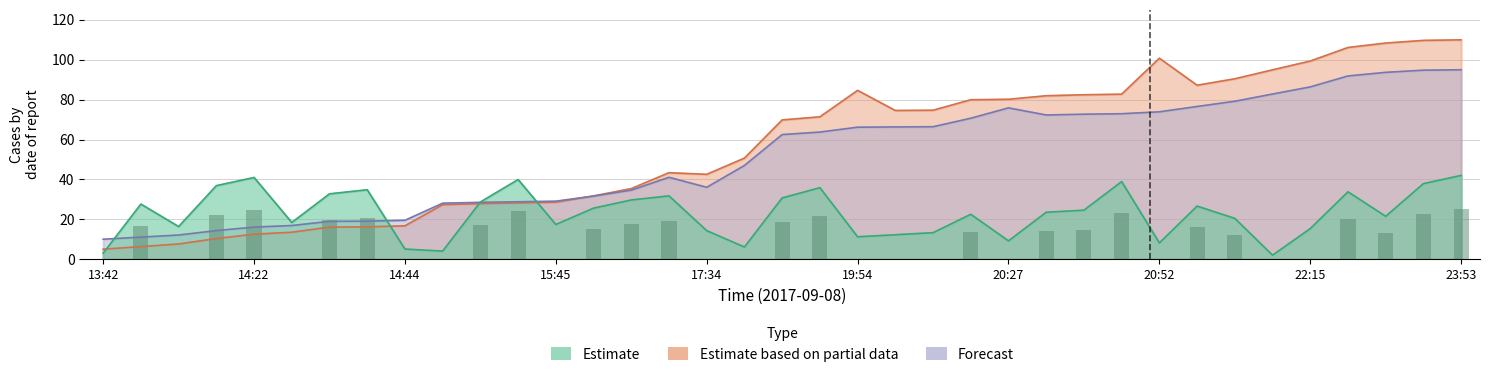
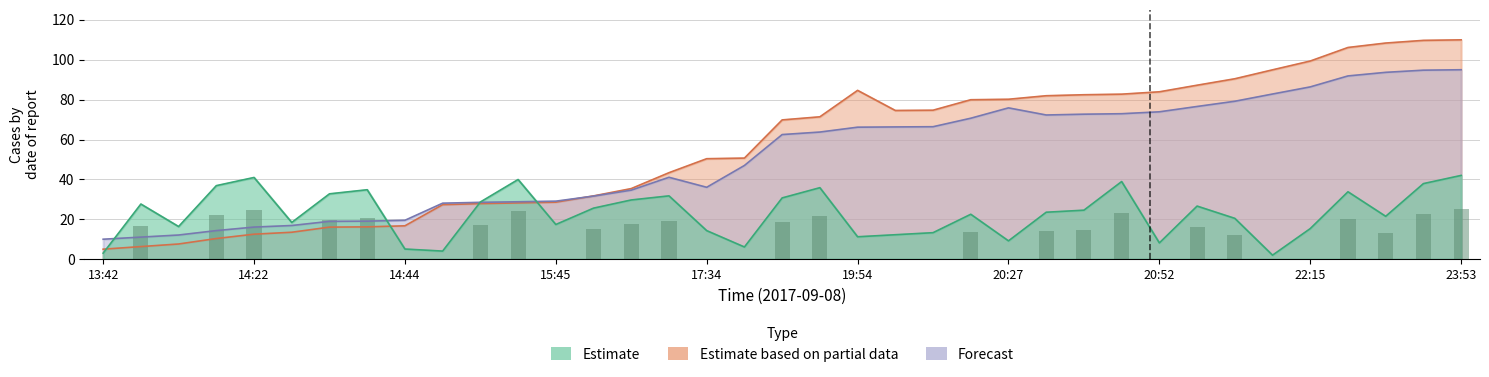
Estimate based on partial data, 17:34: 43 -> 50
Estimate based on partial data, 20:52: 101 -> 84
